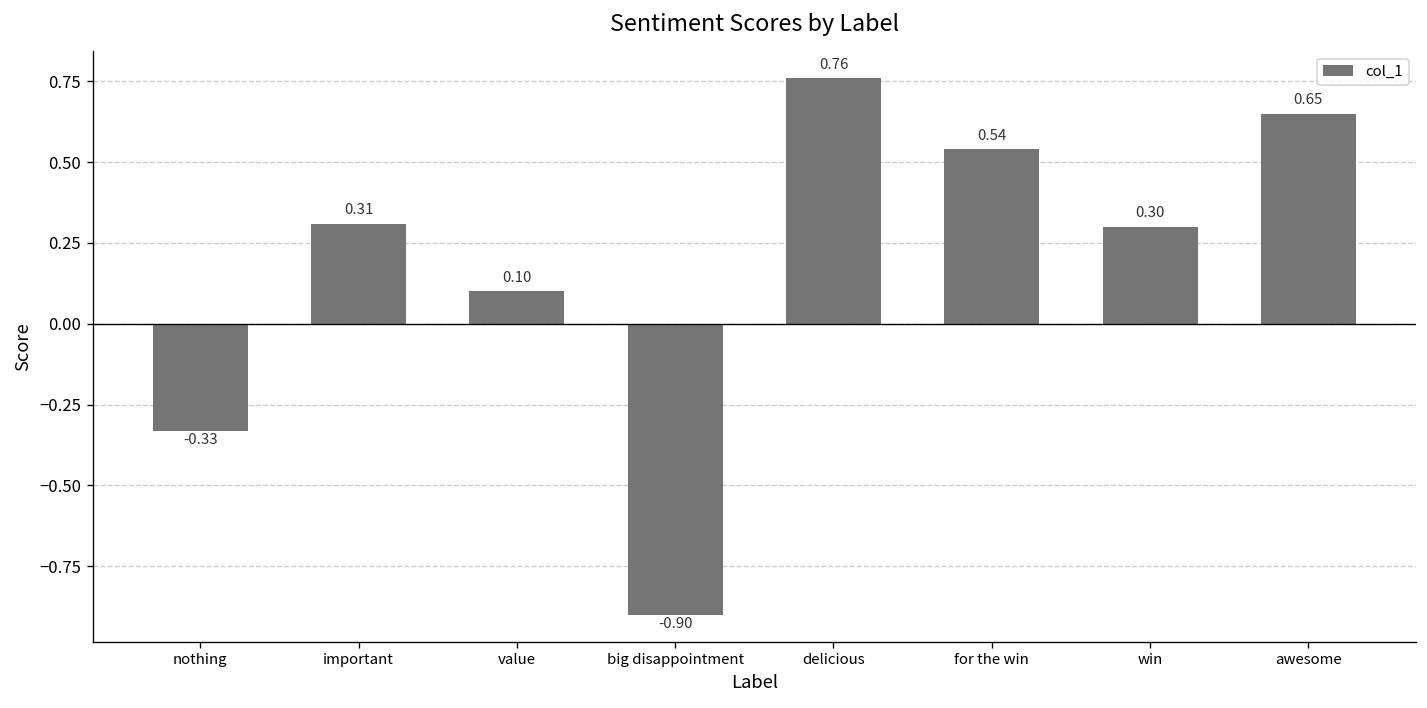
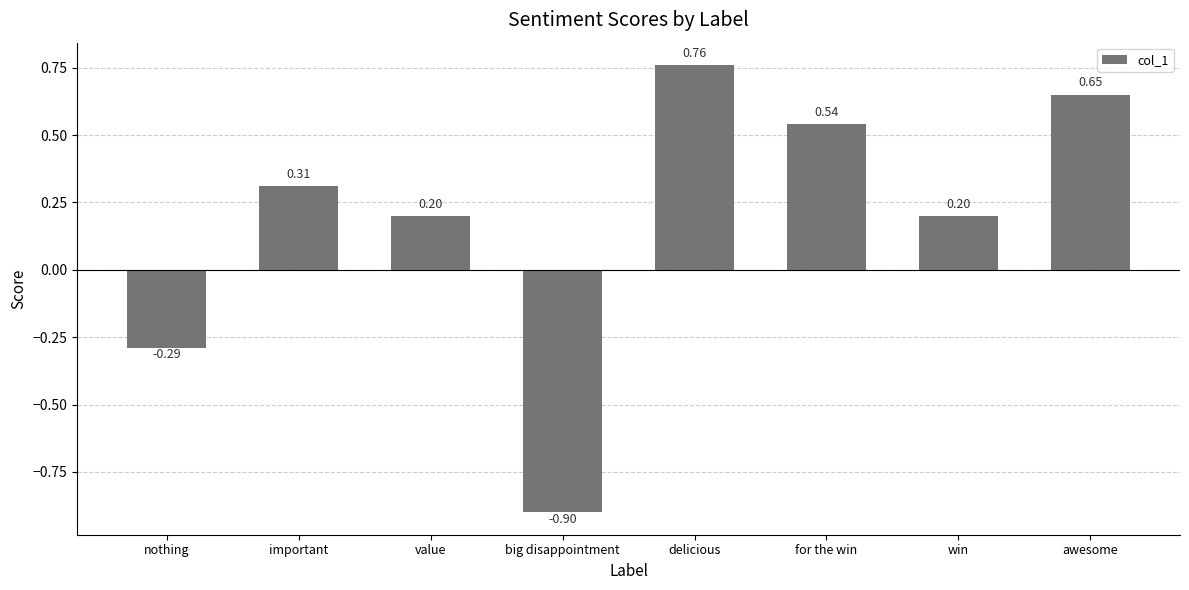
nothing: -0.33 -> -0.29
value: 0.10 -> 0.20
win: 0.30 -> 0.20
